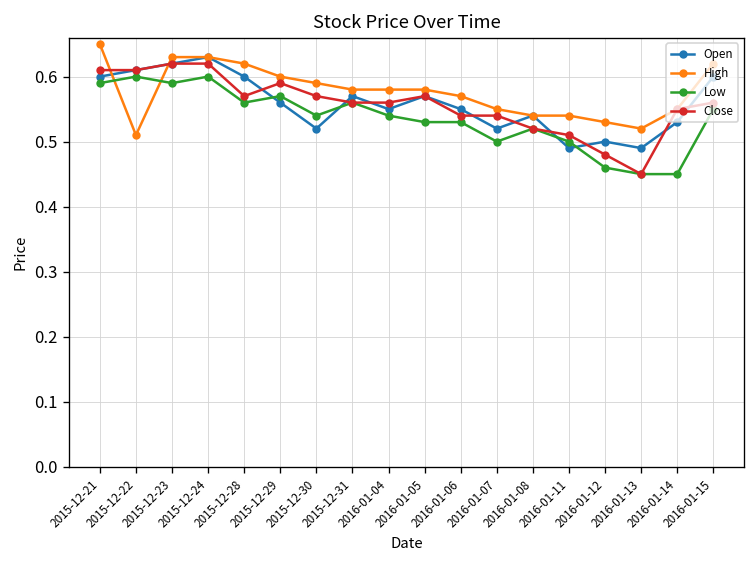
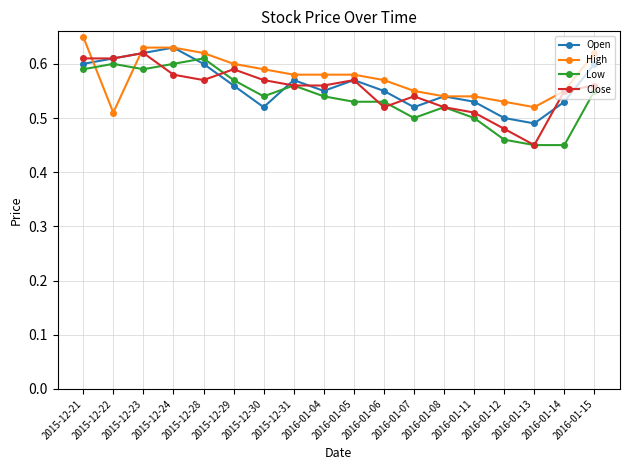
Close, 2015-12-24: 0.62 -> 0.58
Low, 2015-12-28: 0.56 -> 0.61
Close, 2016-01-06: 0.54 -> 0.52
Open, 2016-01-11: 0.49 -> 0.53
